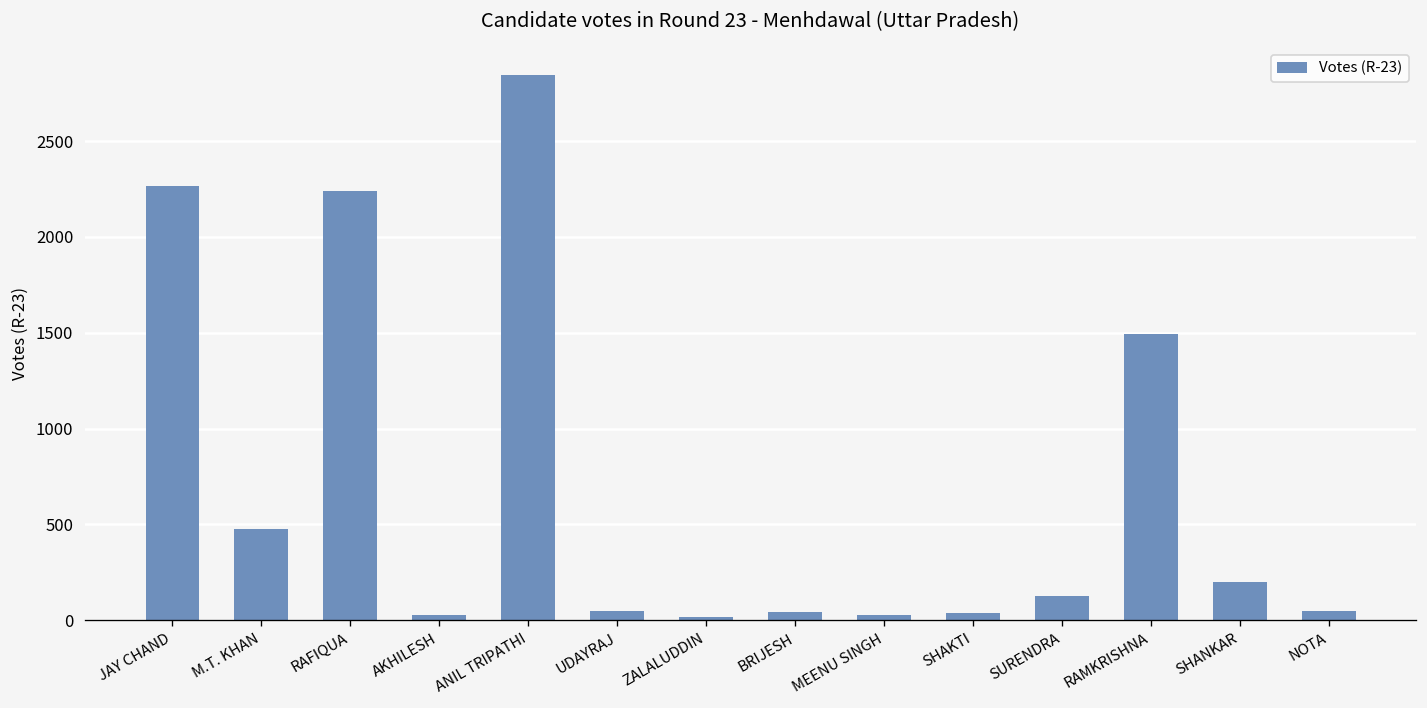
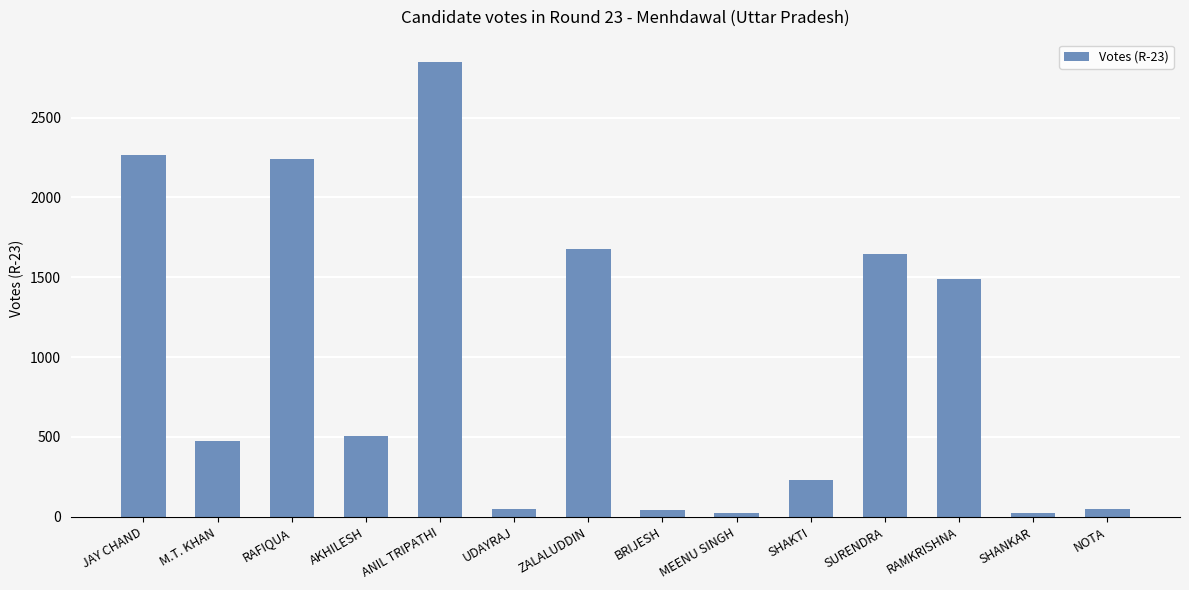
AKHILESH: 30 -> 510
ZALALUDDIN: 10 -> 1680
SHAKTI: 40 -> 230
SURENDRA: 130 -> 1640
SHANKAR: 200 -> 20
